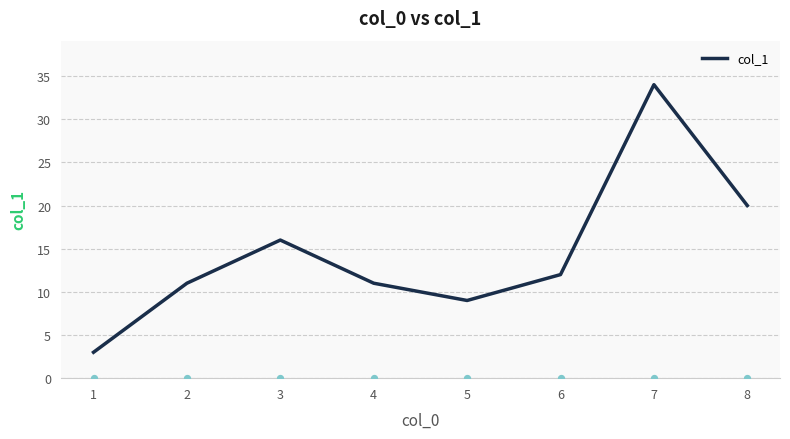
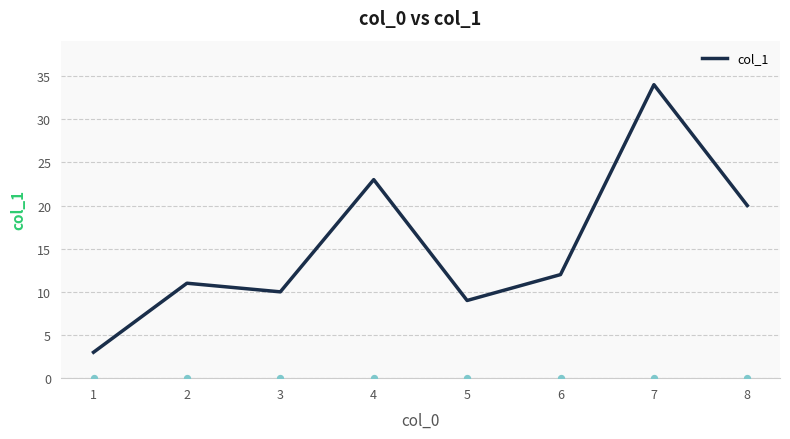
col_1, 3: 16 -> 10
col_1, 4: 11 -> 23
